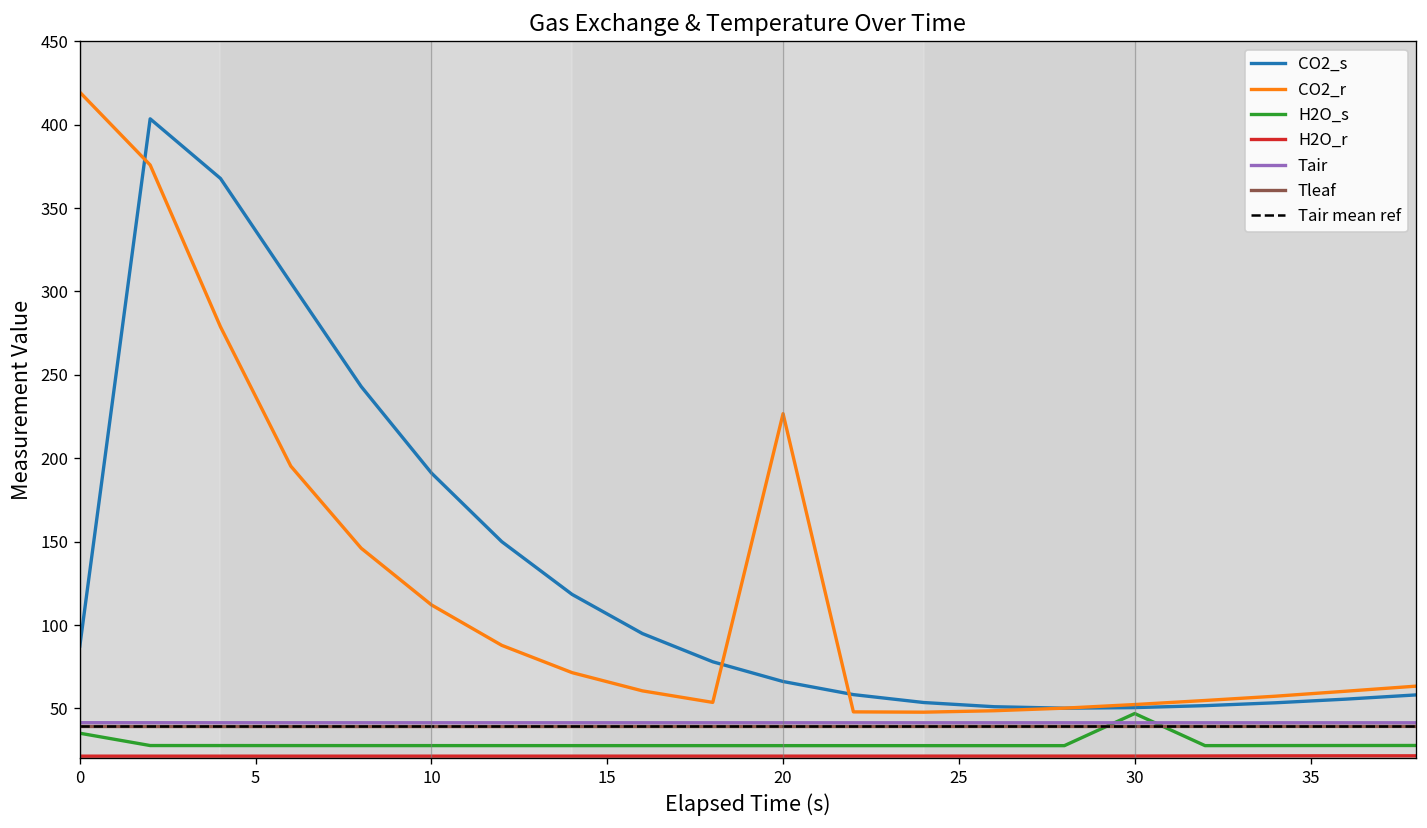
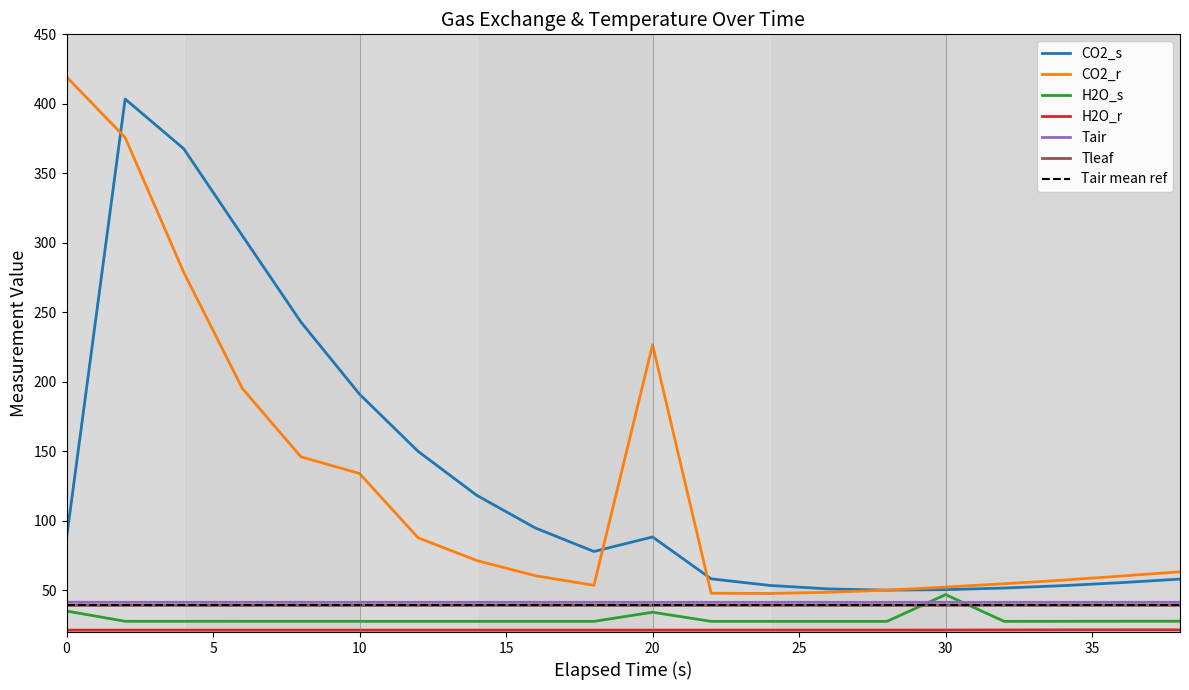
CO2_r, 10: 112 -> 134
CO2_s, 20: 66 -> 88
H2O_s, 20: 28 -> 34
